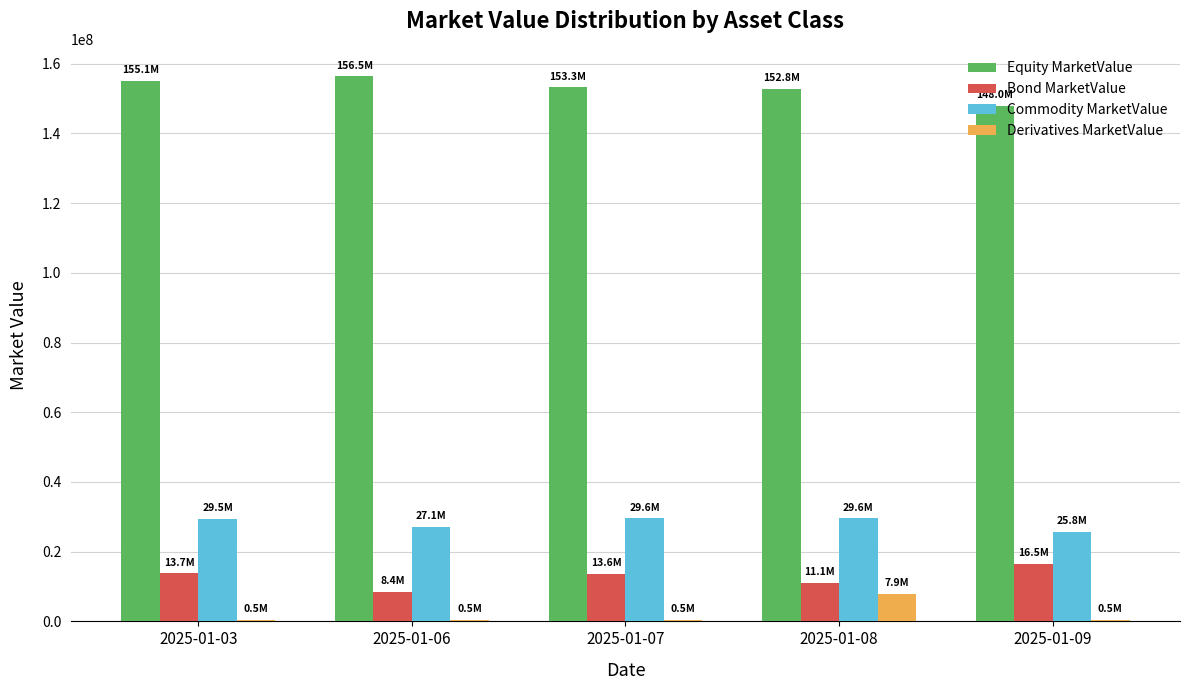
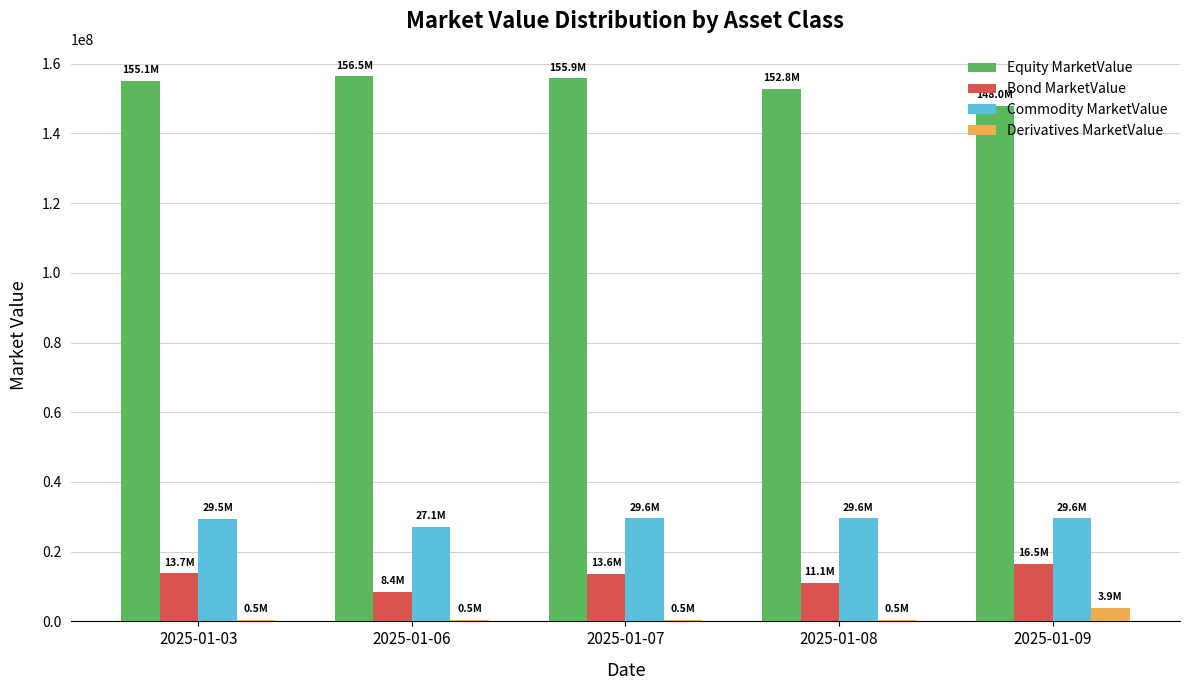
Equity MarketValue, 2025-01-07: 153.3M -> 155.9M
Derivatives MarketValue, 2025-01-08: 7.9M -> 0.5M
Commodity MarketValue, 2025-01-09: 25.8M -> 29.6M
Derivatives MarketValue, 2025-01-09: 0.5M -> 3.9M
